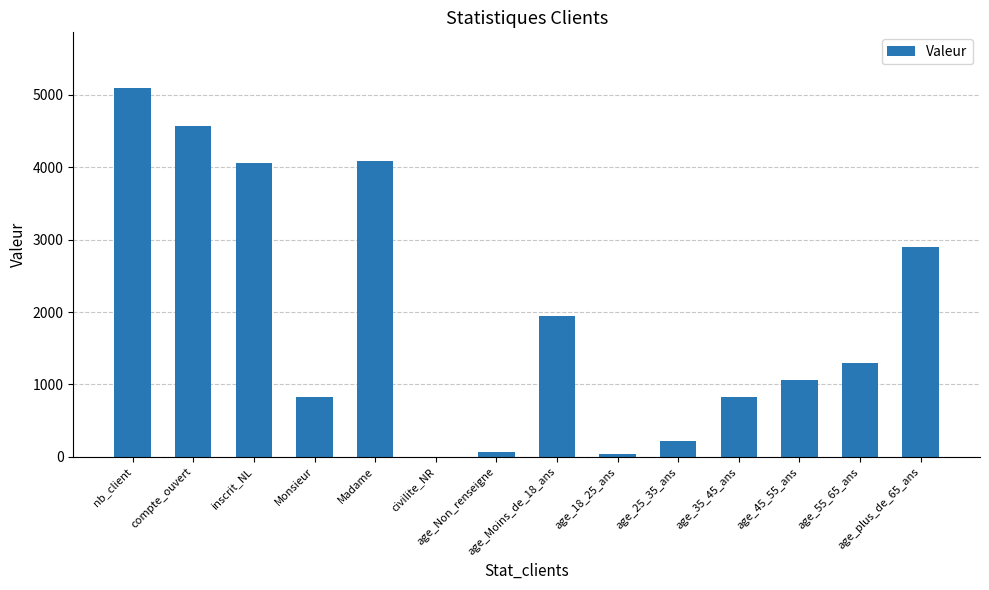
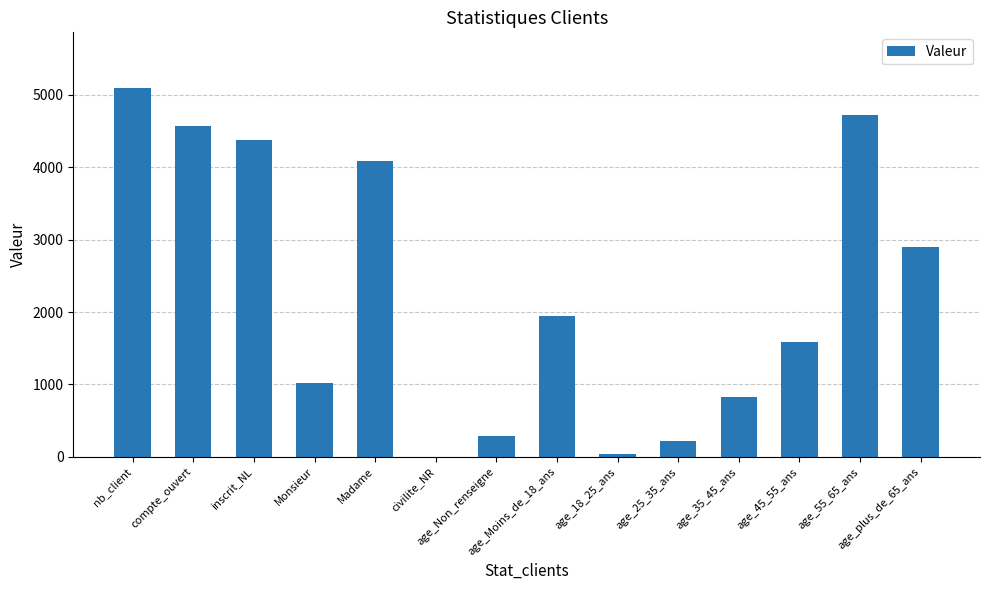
inscrit_NL: 4100 -> 4400
Monsieur: 800 -> 1000
age_Non_renseigne: 100 -> 300
age_45_55_ans: 1100 -> 1600
age_55_65_ans: 1300 -> 4700
